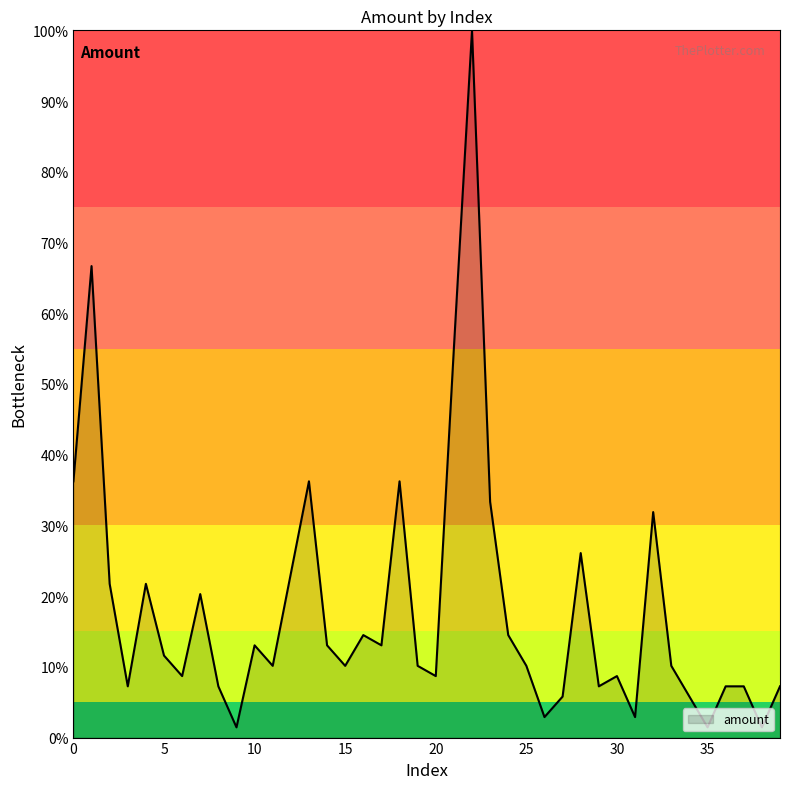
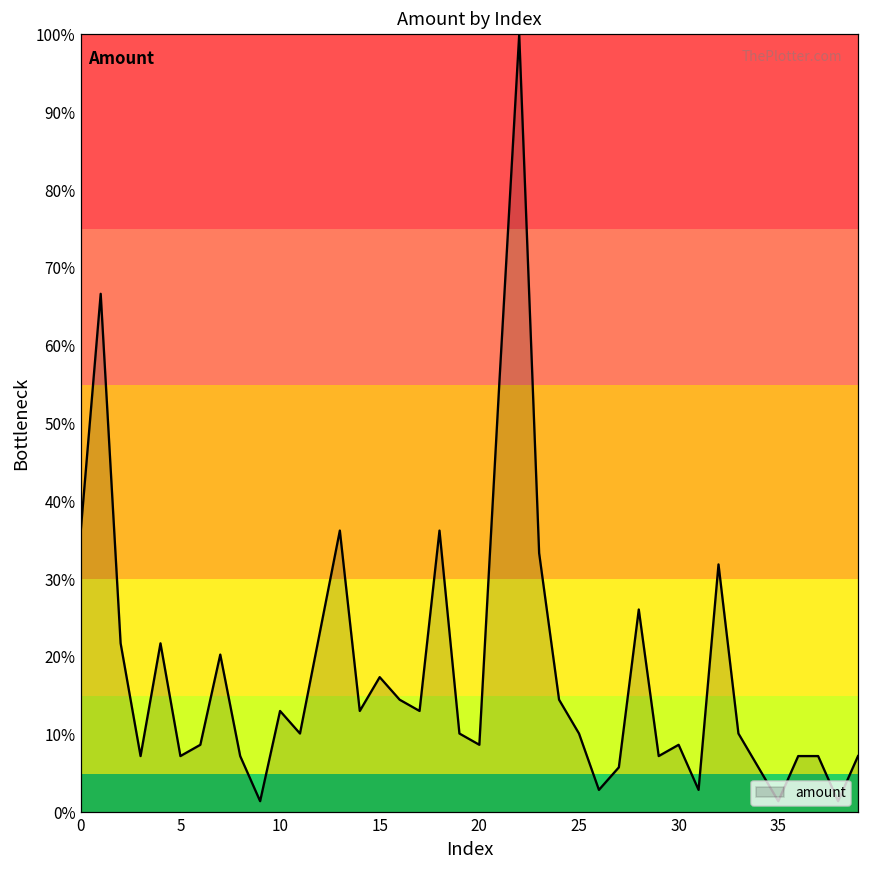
5: 12% -> 7%
15: 10% -> 17%
